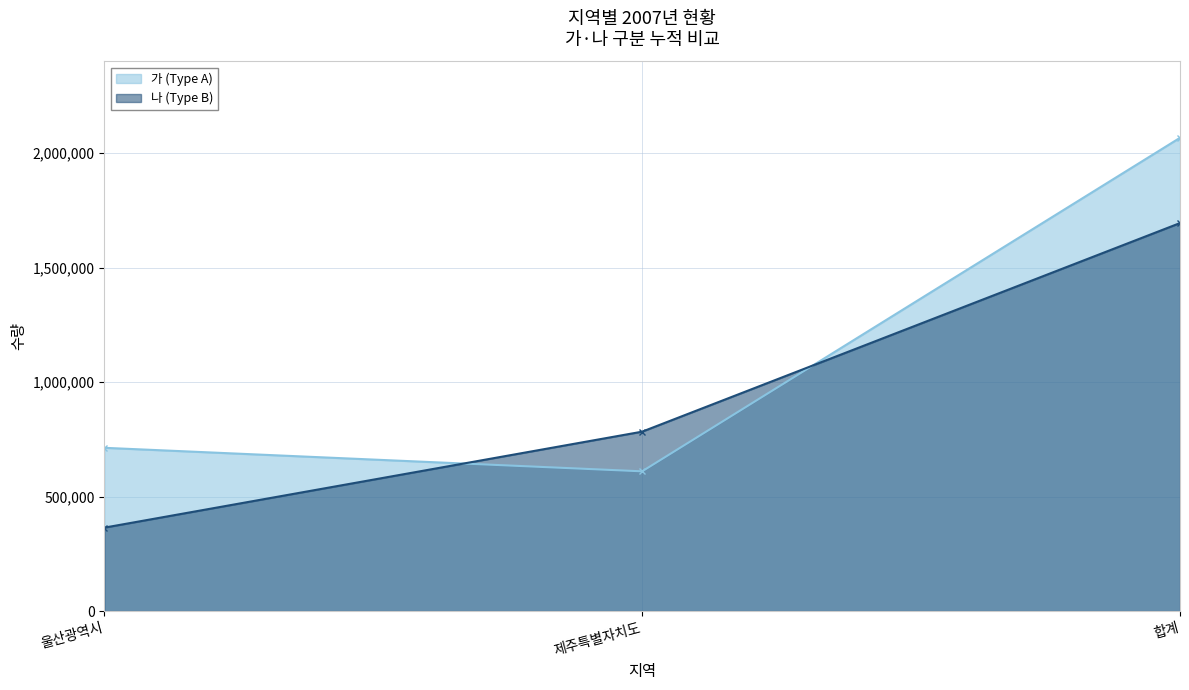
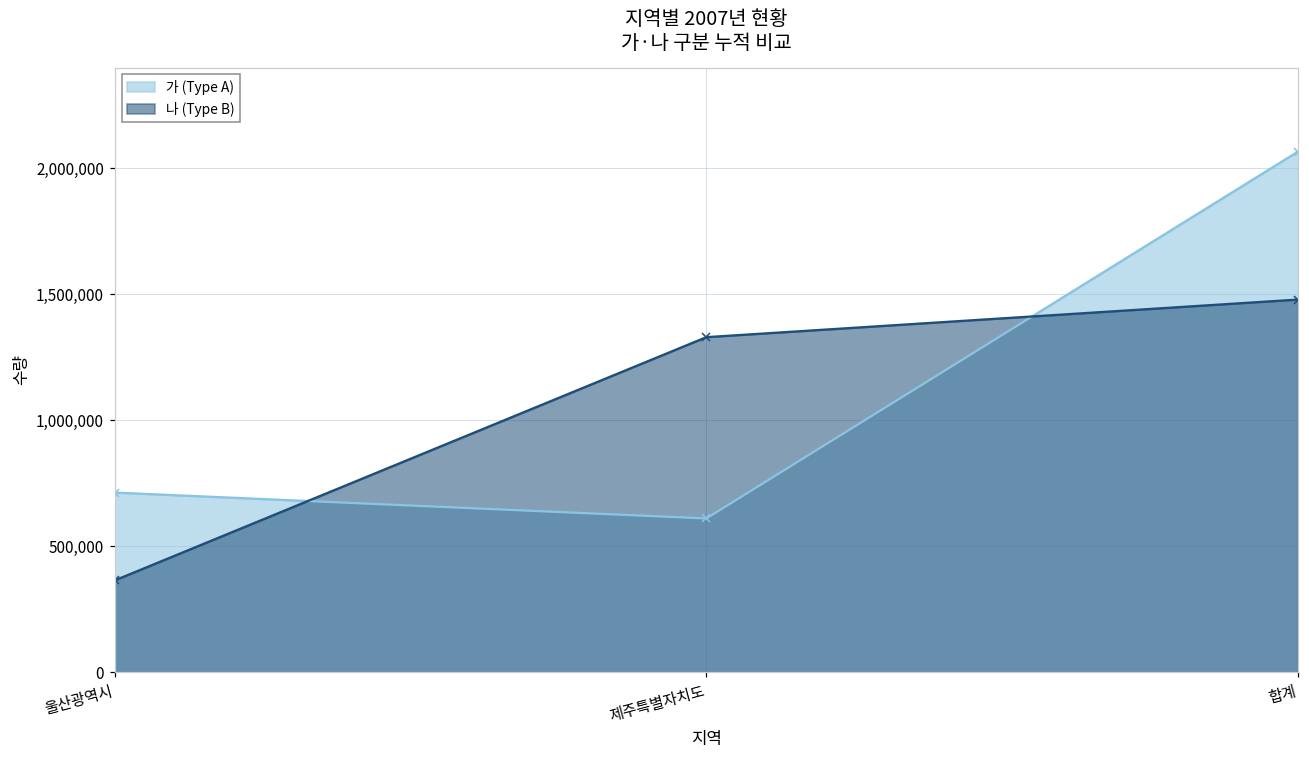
나 (Type B), 제주특별자치도: 780,000 -> 1,330,000
나 (Type B), 합계: 1,690,000 -> 1,480,000
